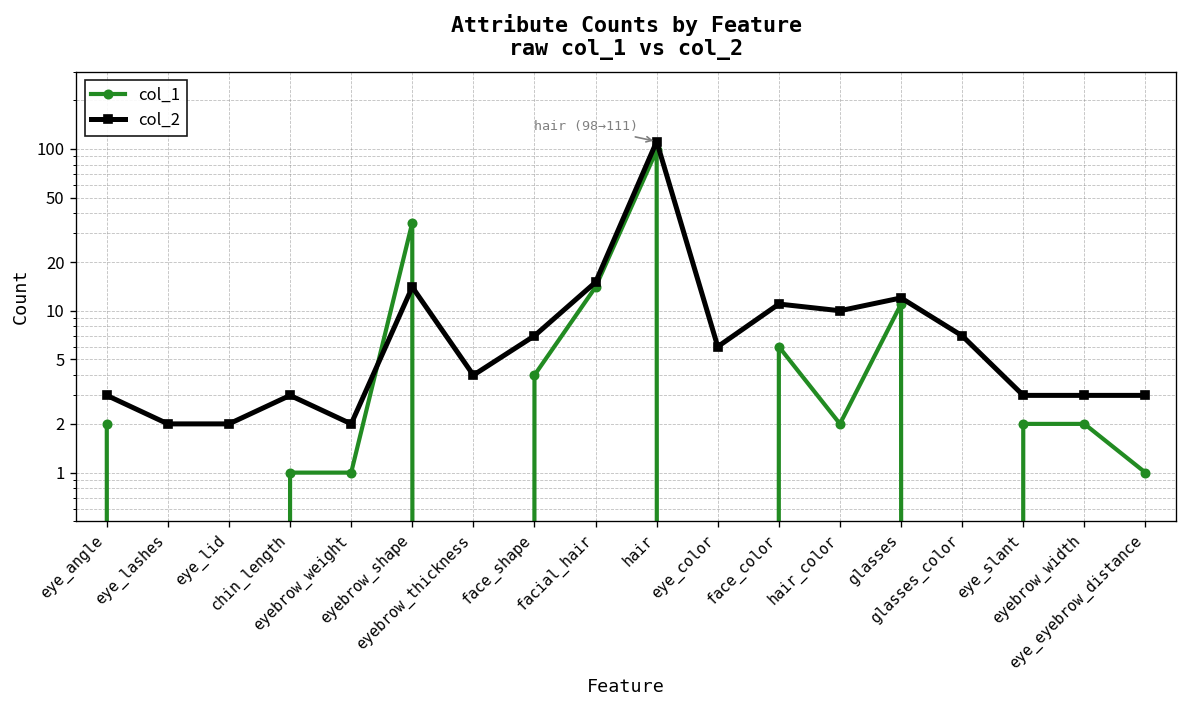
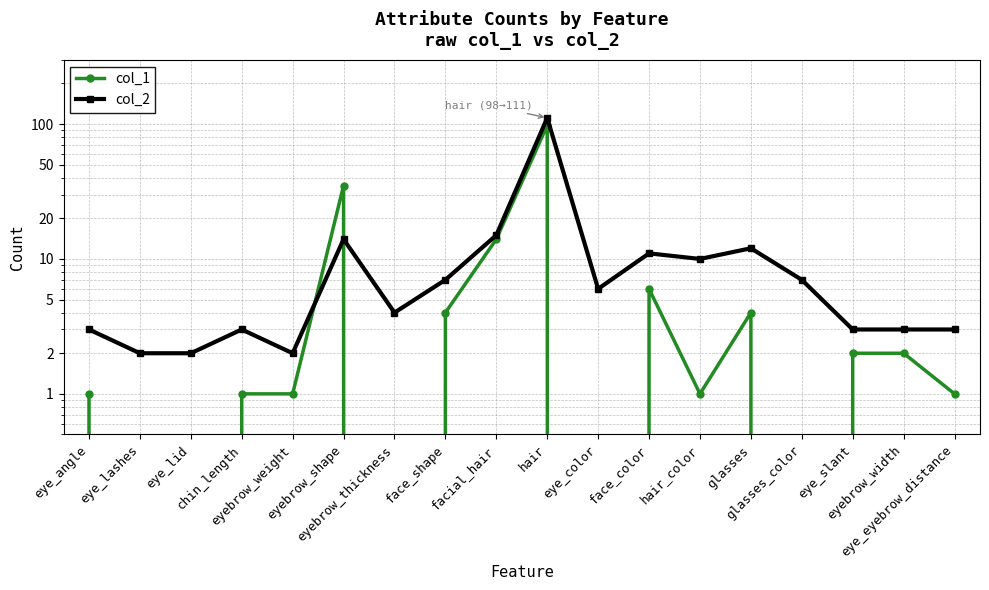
col_1, eye_angle: 2 -> 1
col_1, hair_color: 2 -> 1
col_1, glasses: 11 -> 4
